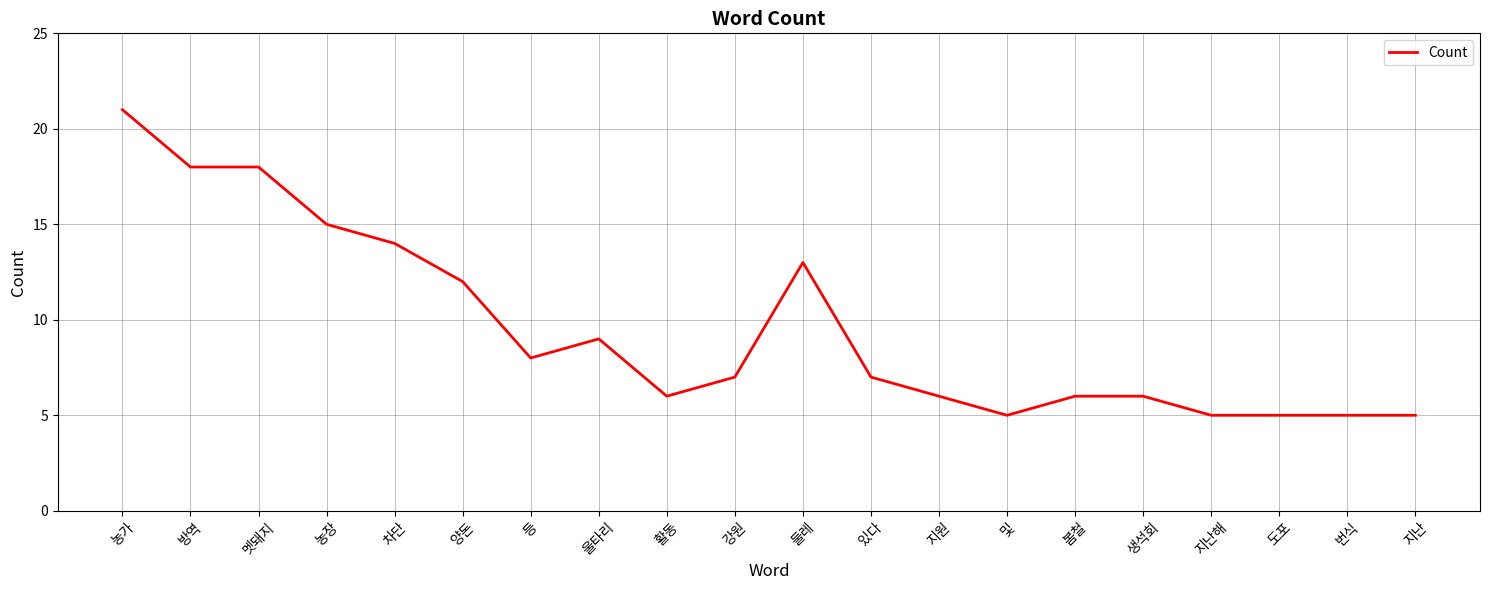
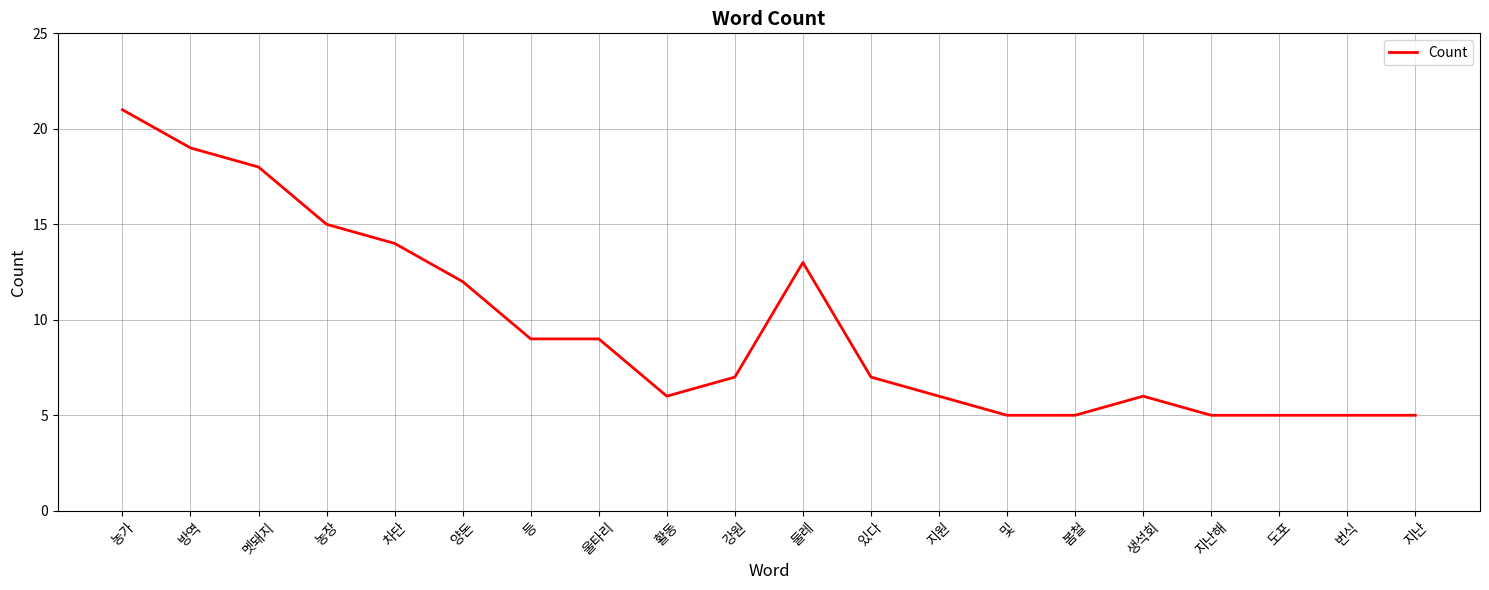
방역: 18 -> 19
등: 8 -> 9
봄철: 6 -> 5
